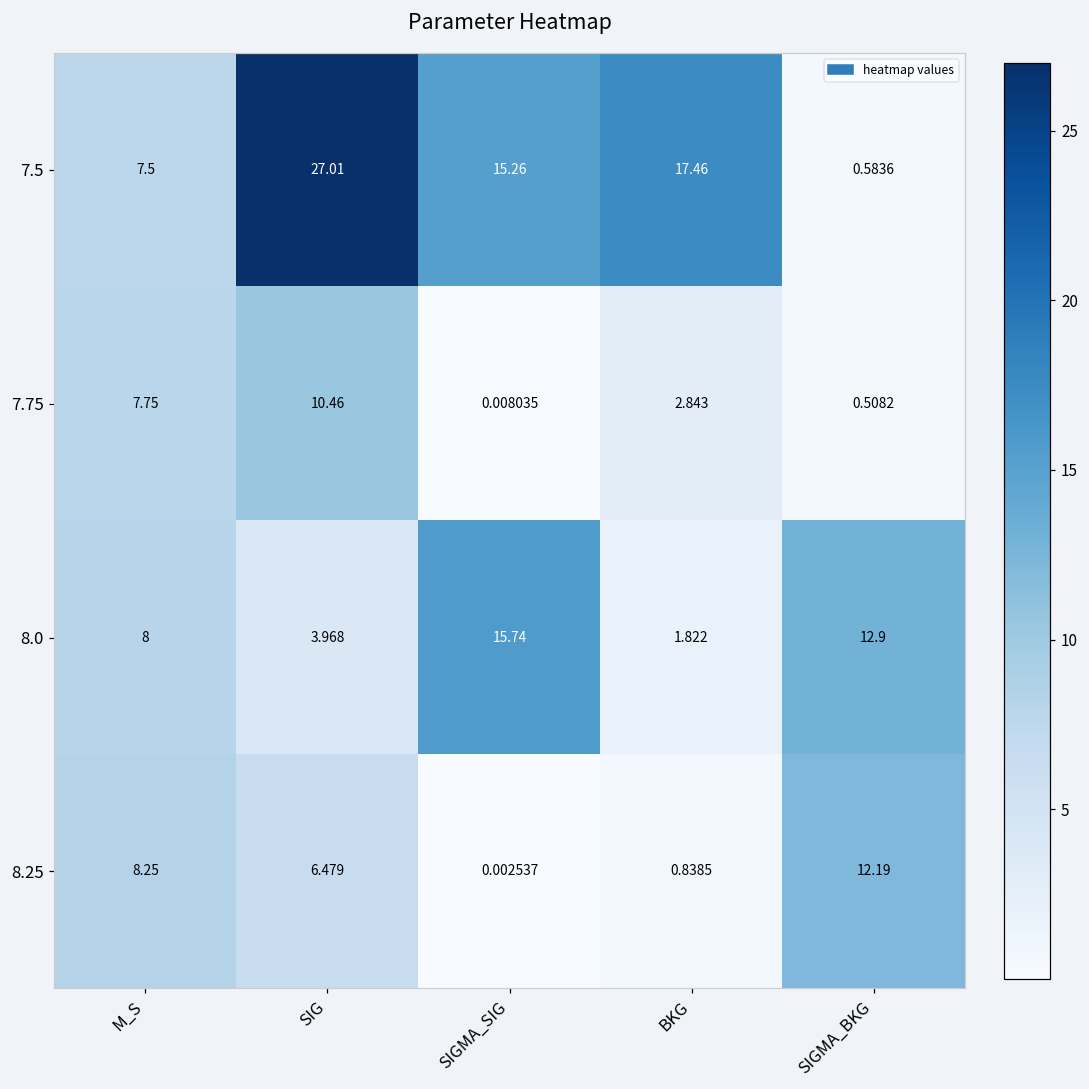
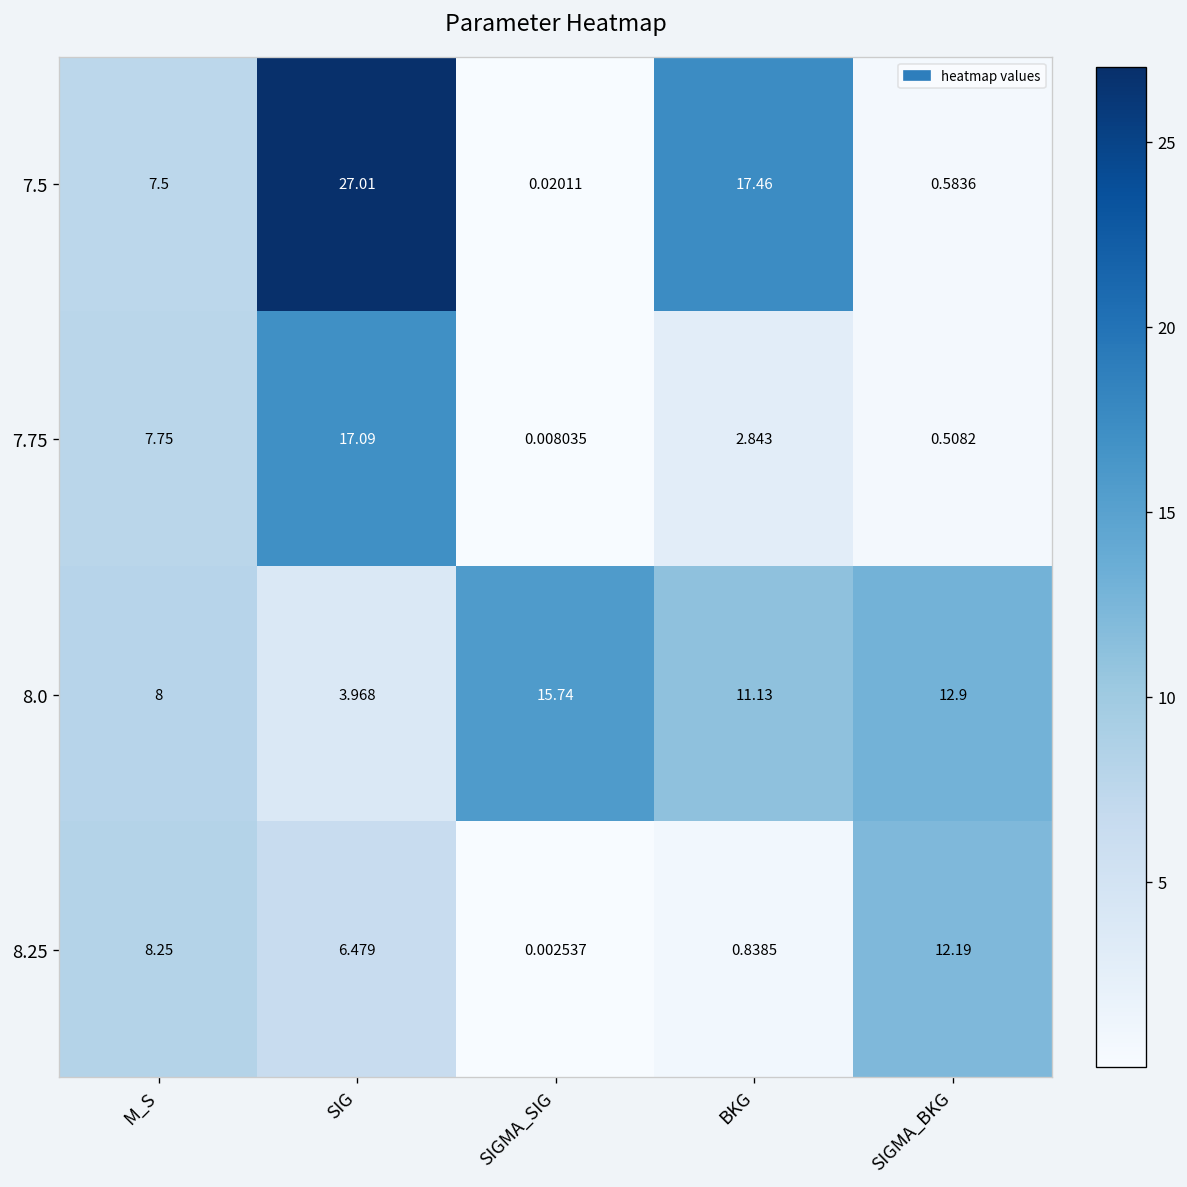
7.5, SIGMA_SIG: 15.26 -> 0.02011
7.75, SIG: 10.46 -> 17.09
8.0, BKG: 1.822 -> 11.13
